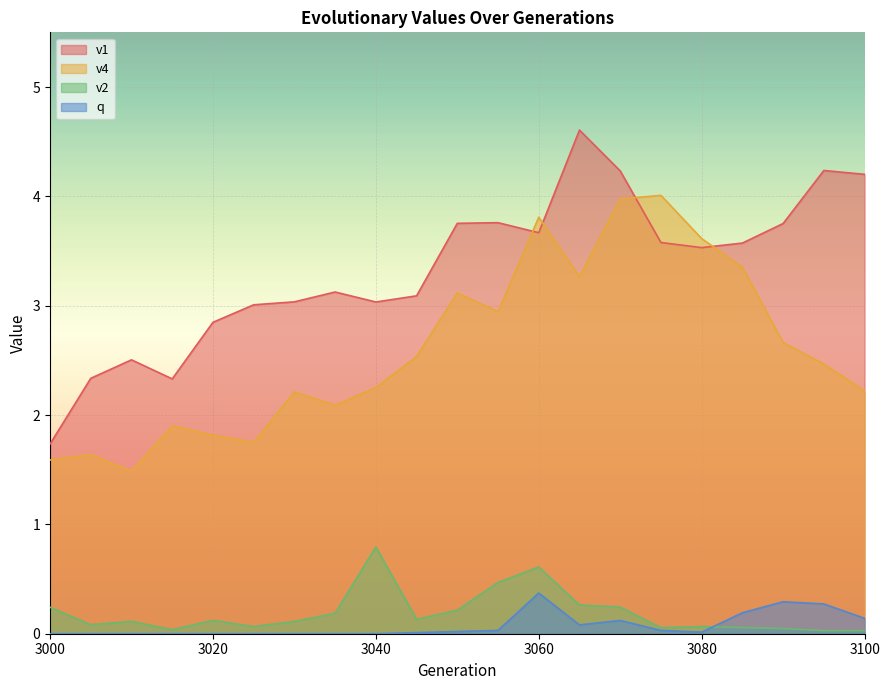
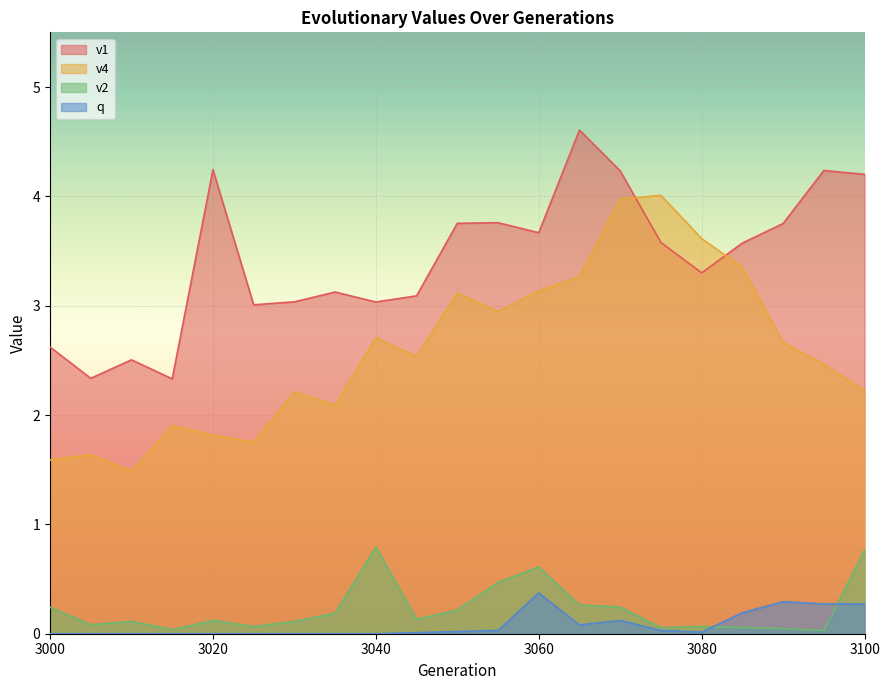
v1, 3000: 1.73 -> 2.62
v1, 3020: 2.85 -> 4.24
v4, 3040: 2.25 -> 2.71
v4, 3060: 3.81 -> 3.13
v1, 3080: 3.53 -> 3.30
v2, 3100: 0.03 -> 0.76
q, 3100: 0.14 -> 0.27
